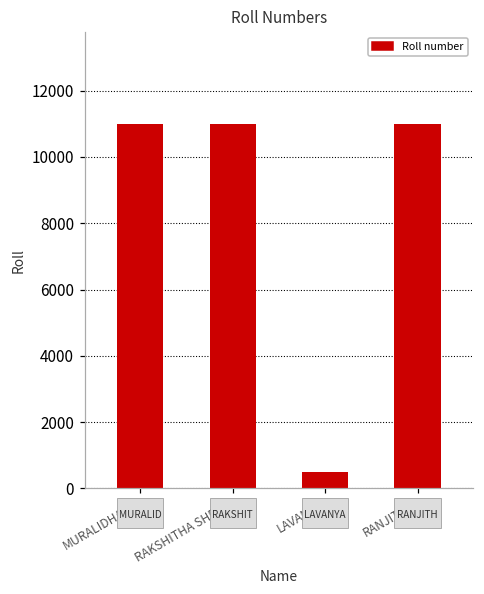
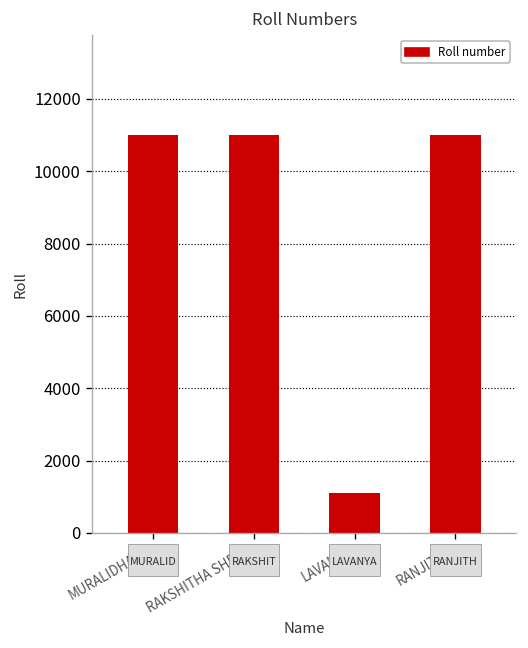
LAVANYA: 500 -> 1100
